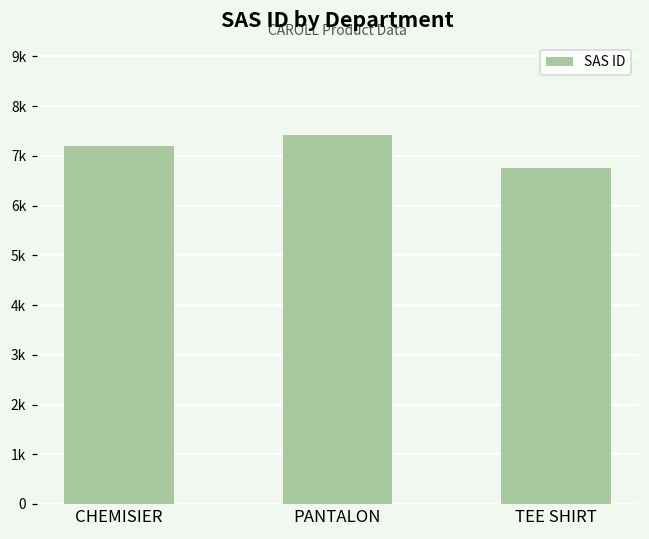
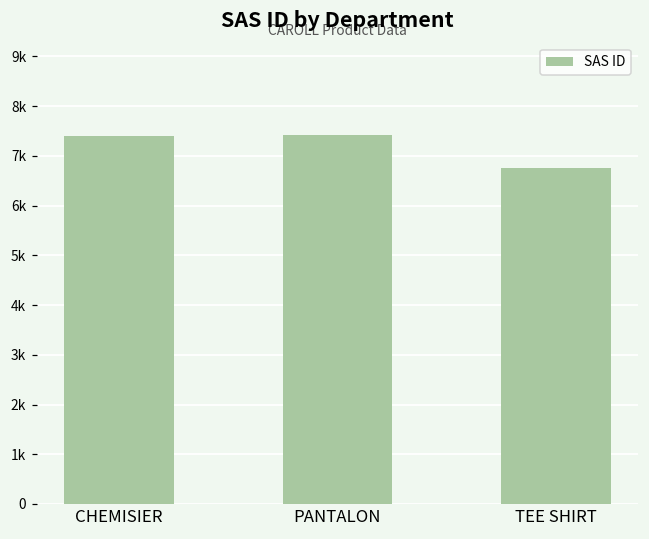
CHEMISIER: 7200 -> 7400
